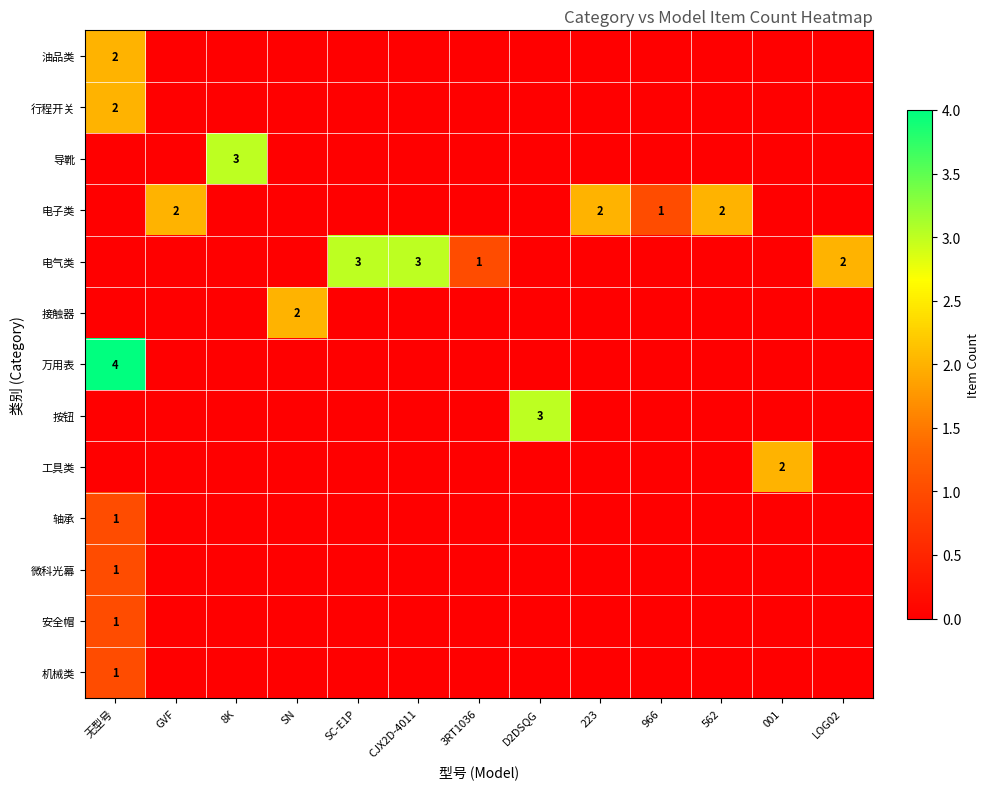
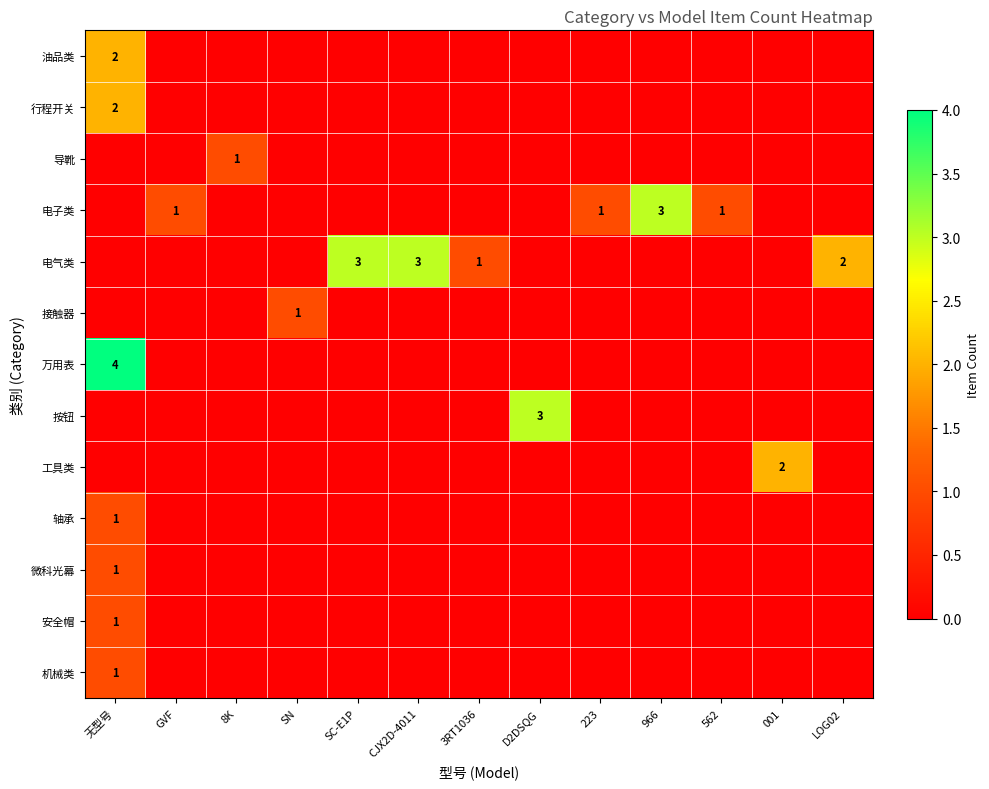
导靴, 8K: 3 -> 1
电子类, GVF: 2 -> 1
电子类, 223: 2 -> 1
电子类, 966: 1 -> 3
电子类, 562: 2 -> 1
接触器, SN: 2 -> 1
